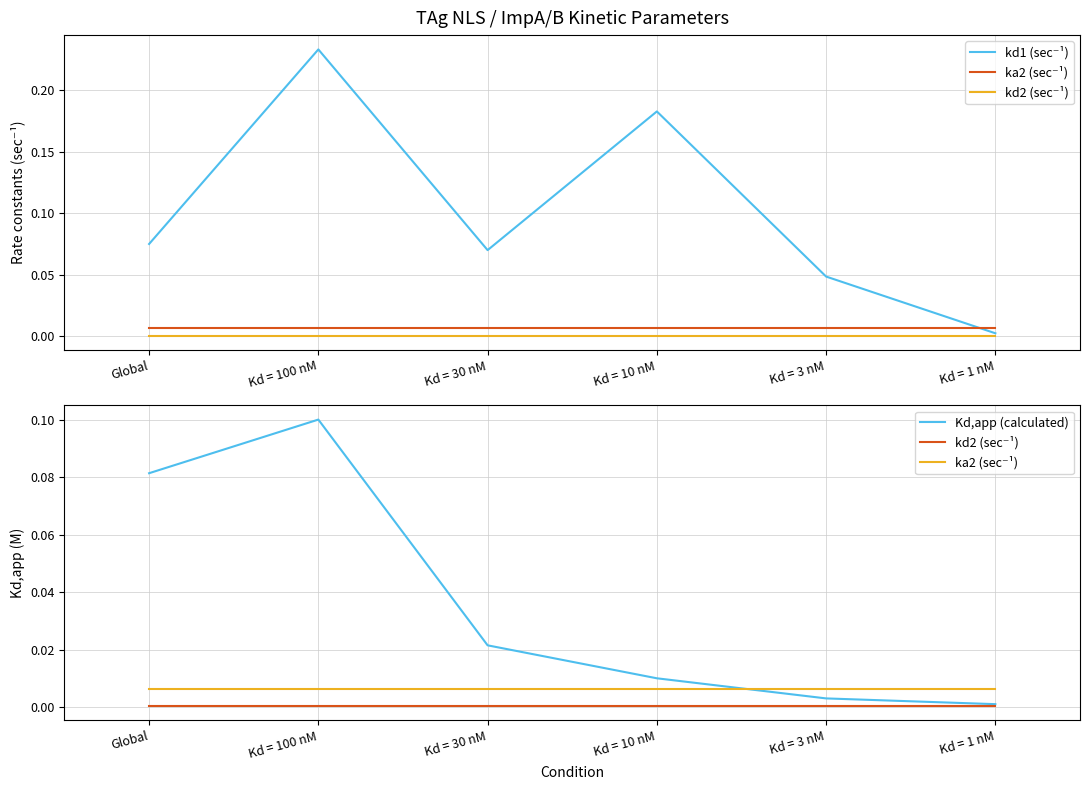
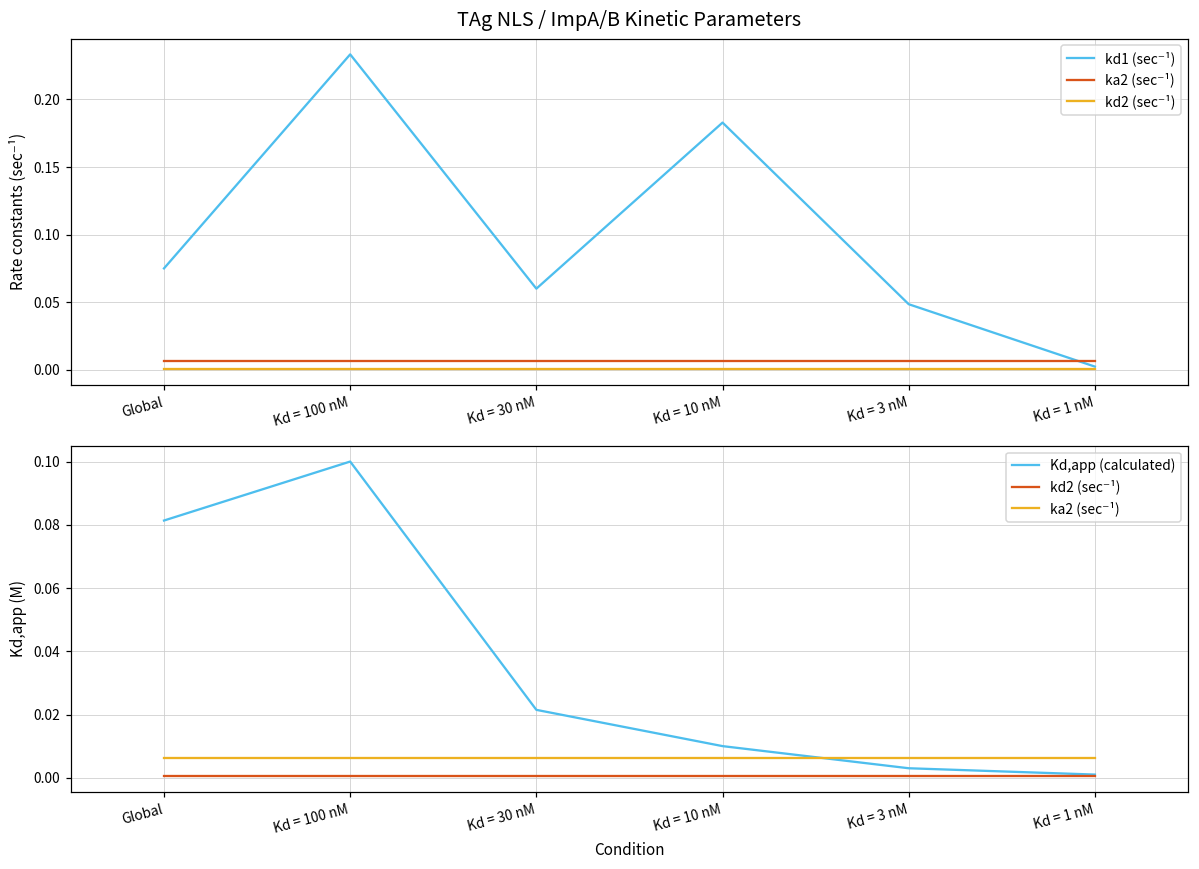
TAg NLS / ImpA/B Kinetic Parameters, kd1 (sec⁻¹), Kd = 30 nM: 0.07 -> 0.06
